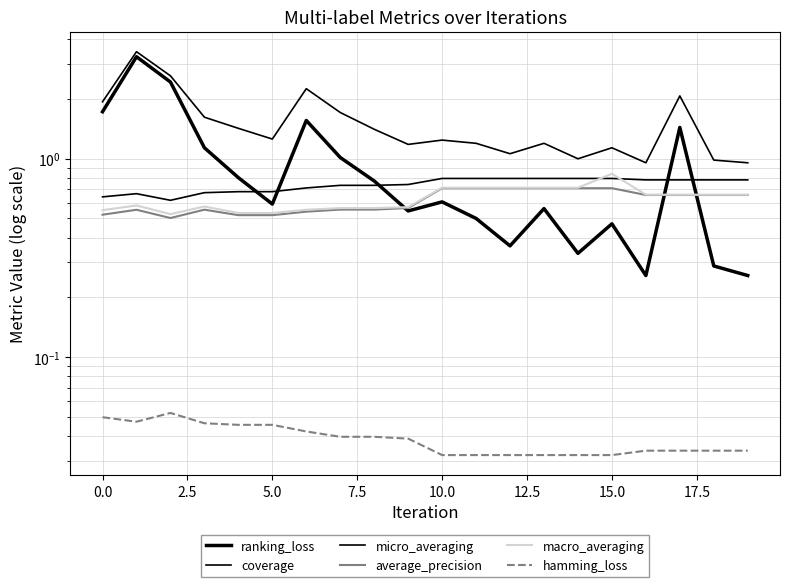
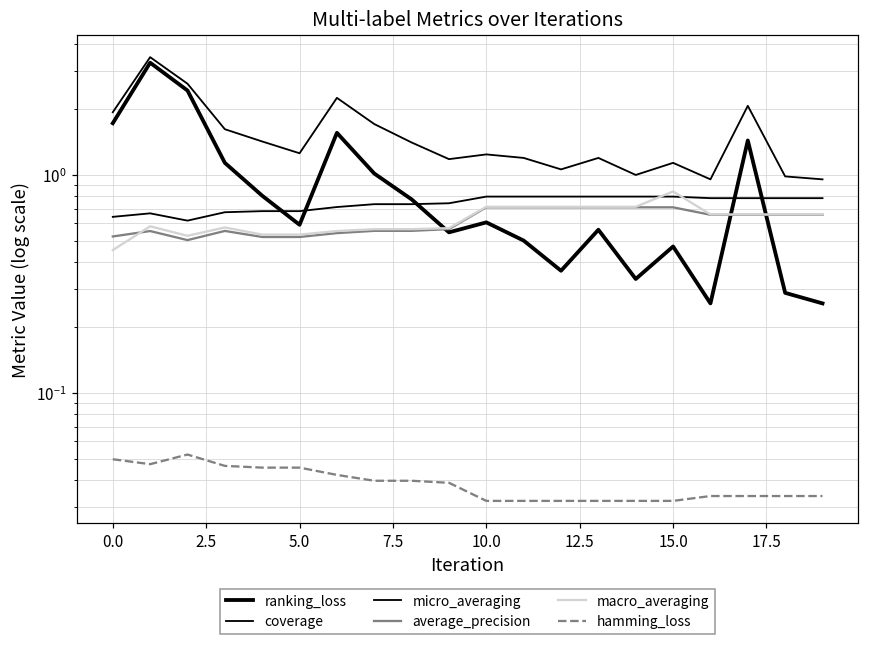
macro_averaging, 0.0: 0.55 -> 0.45
